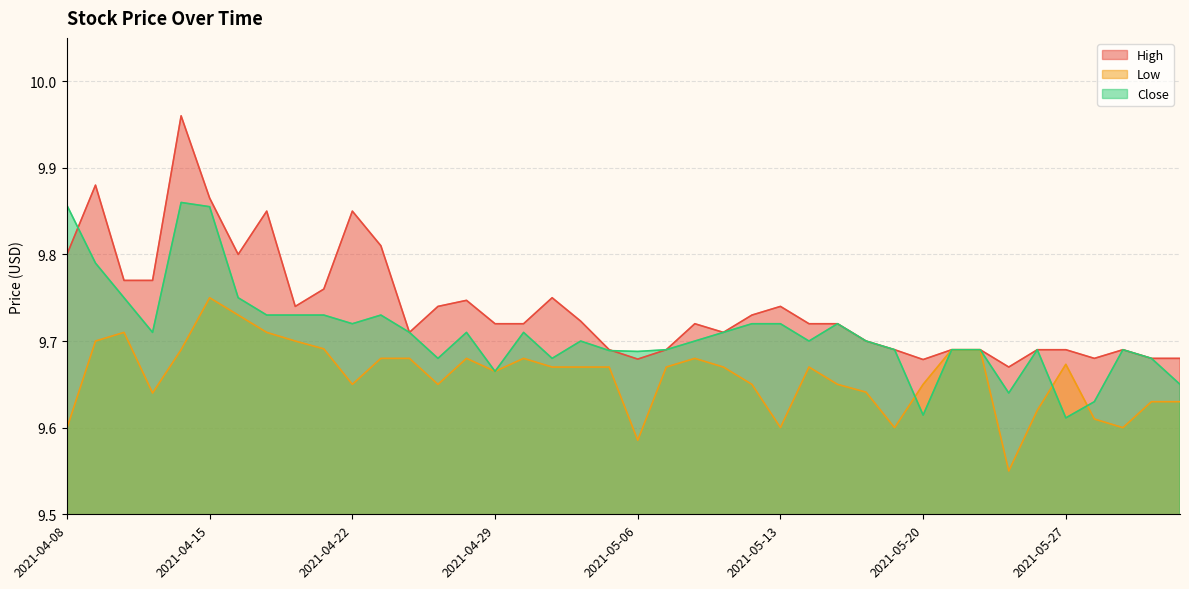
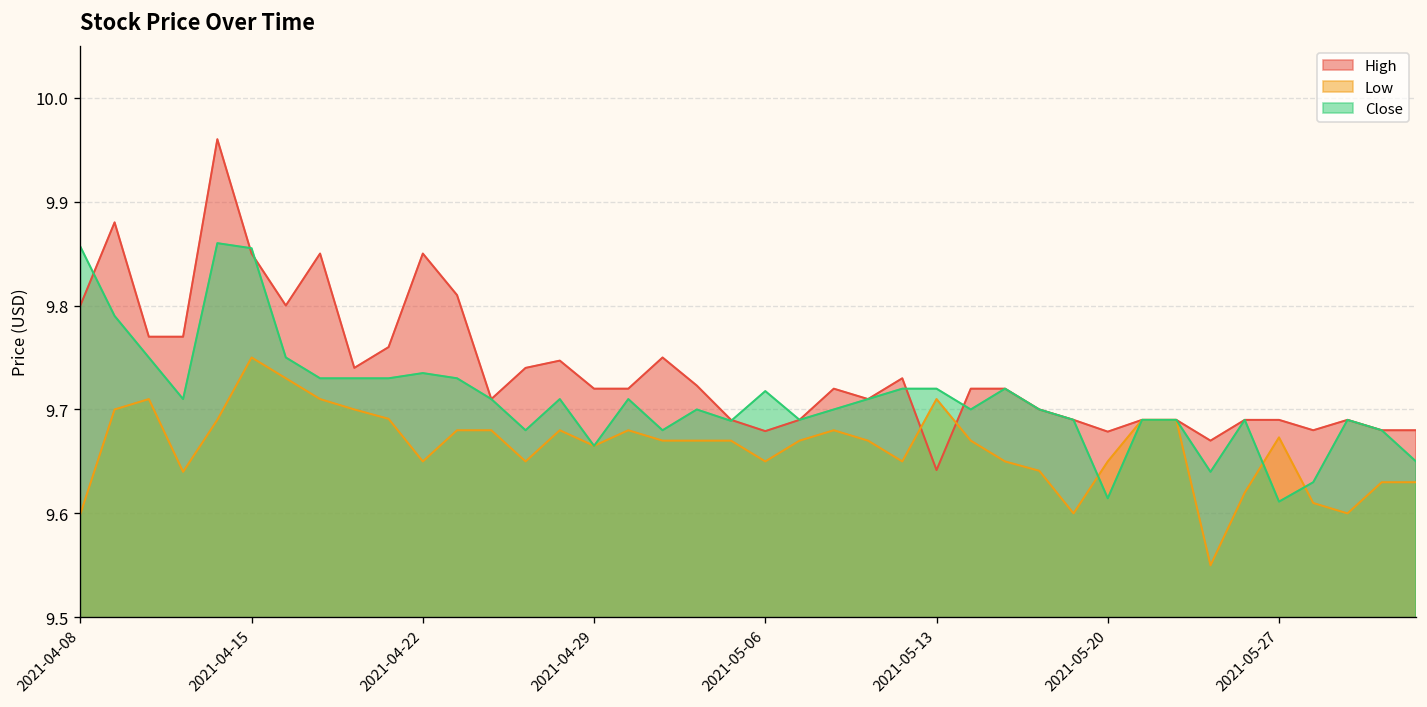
High, 2021-04-15: 9.87 -> 9.85
Close, 2021-04-22: 9.72 -> 9.74
Low, 2021-05-06: 9.59 -> 9.65
Close, 2021-05-06: 9.69 -> 9.72
High, 2021-05-13: 9.74 -> 9.64
Low, 2021-05-13: 9.60 -> 9.71
